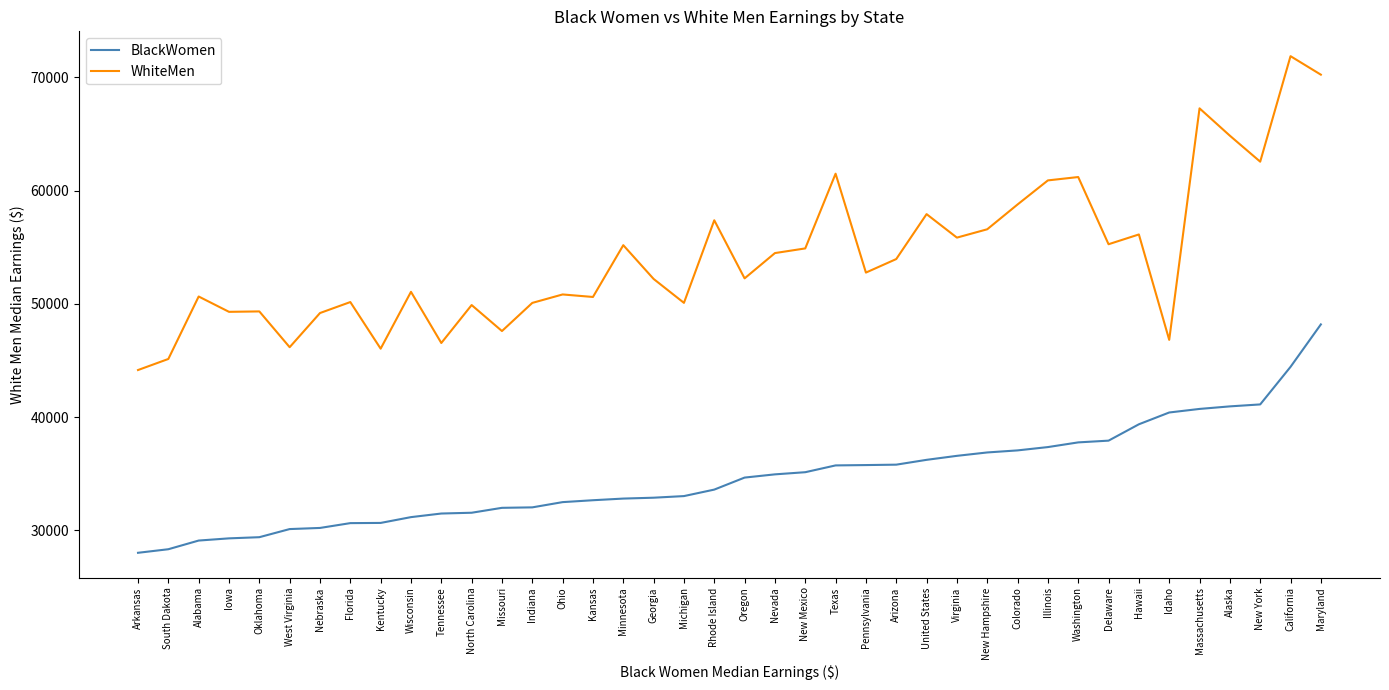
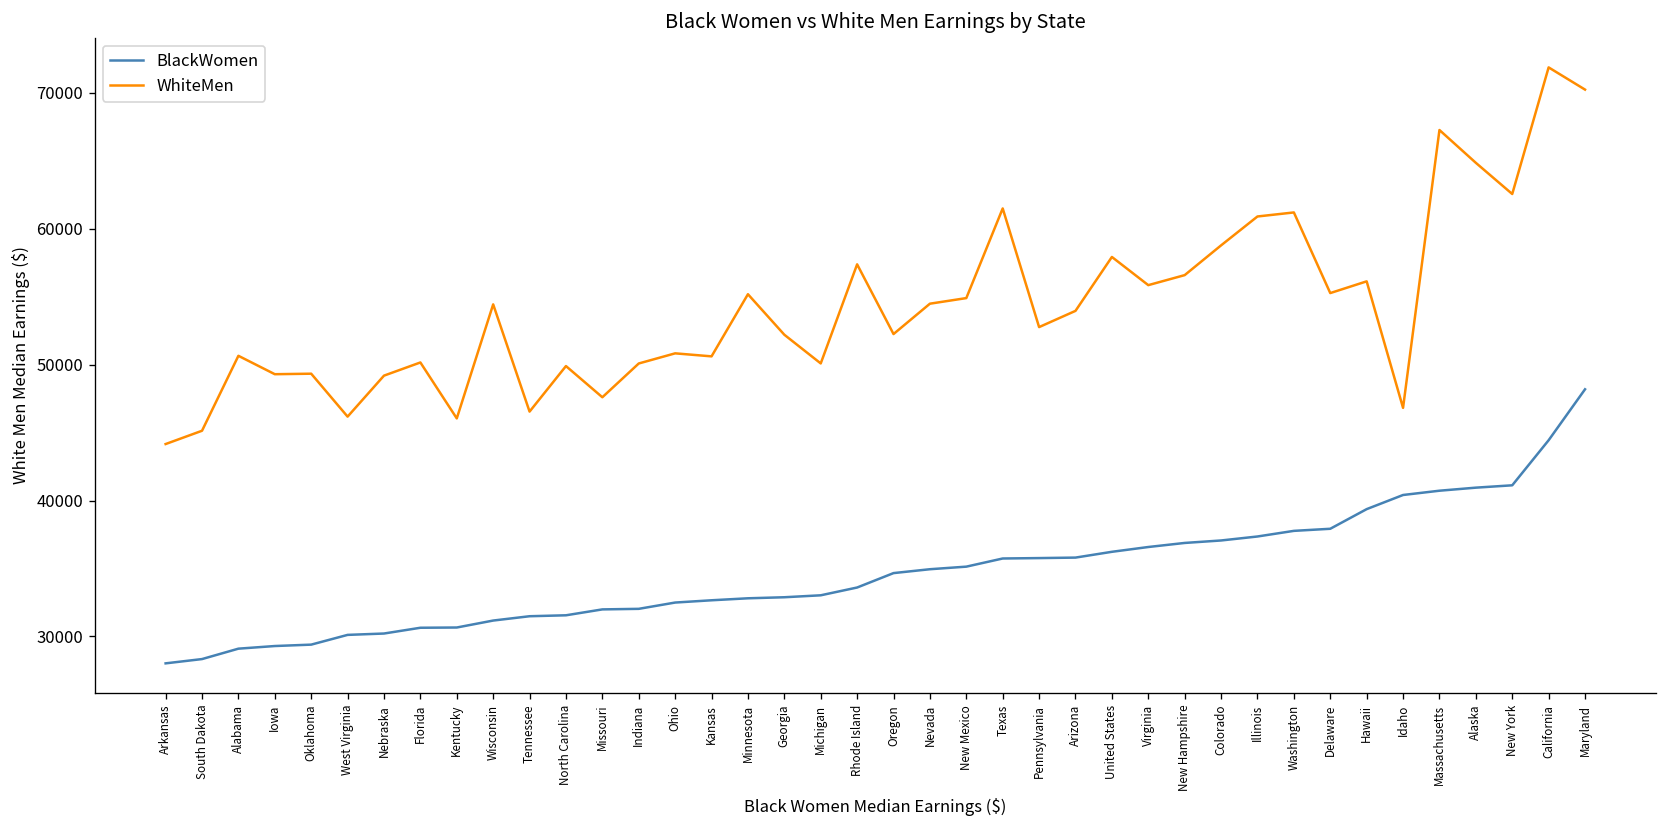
WhiteMen, Wisconsin: 51100 -> 54400
